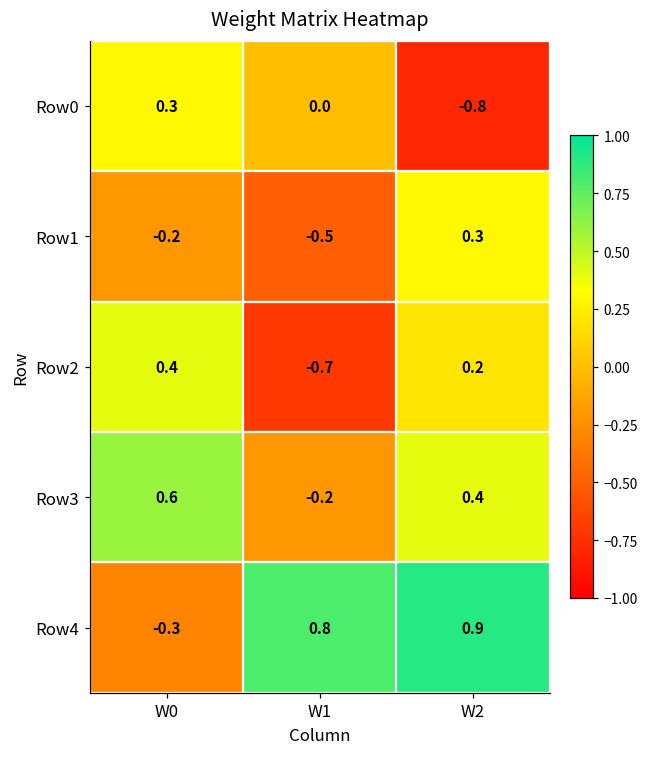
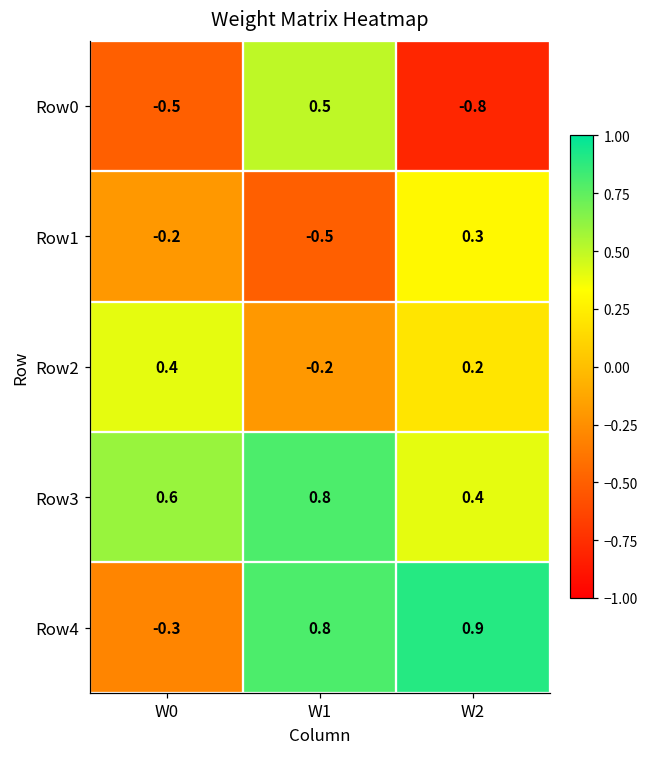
Row0, W0: 0.3 -> -0.5
Row0, W1: 0.0 -> 0.5
Row2, W1: -0.7 -> -0.2
Row3, W1: -0.2 -> 0.8
